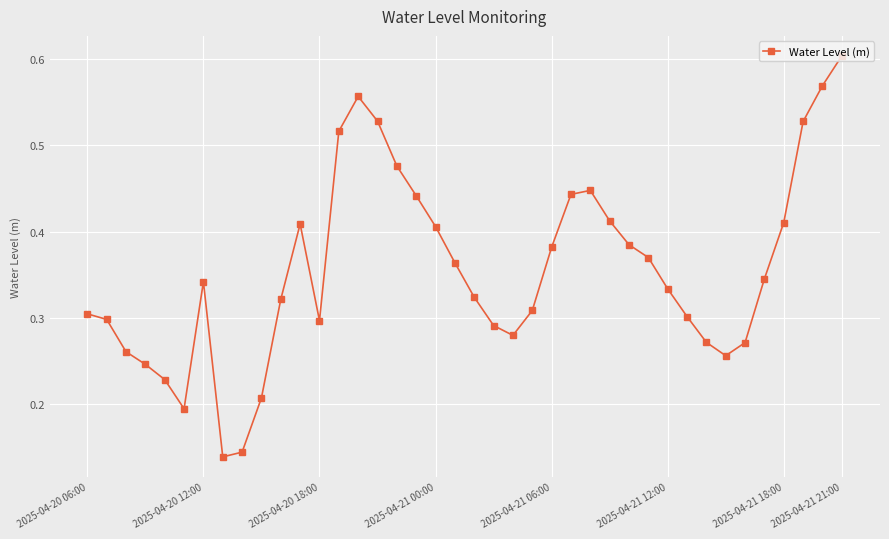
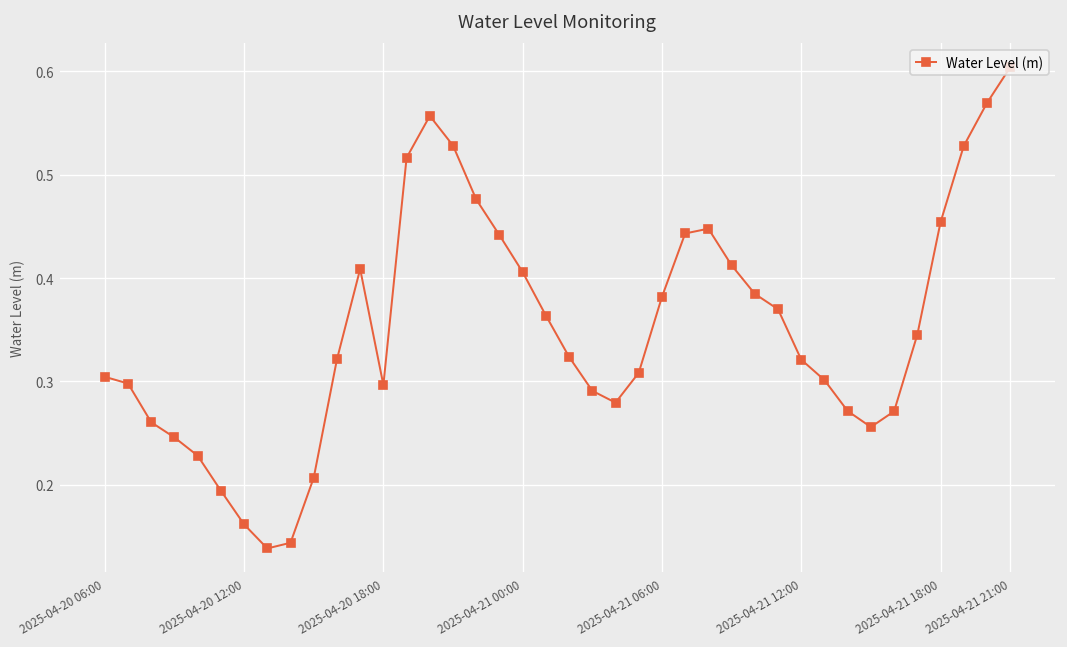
2025-04-20 12:00: 0.34 -> 0.16
2025-04-21 12:00: 0.33 -> 0.32
2025-04-21 18:00: 0.41 -> 0.45
